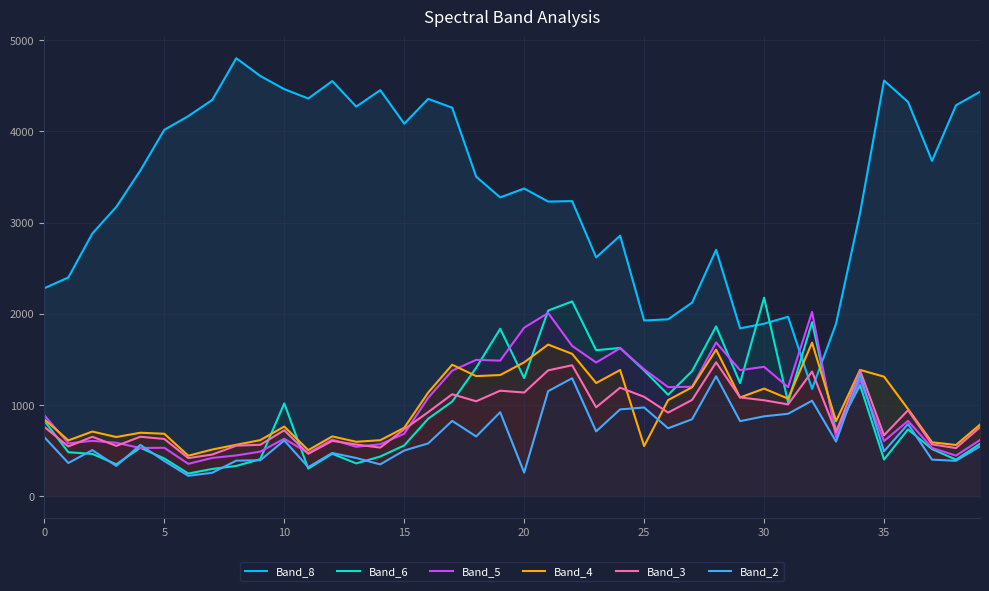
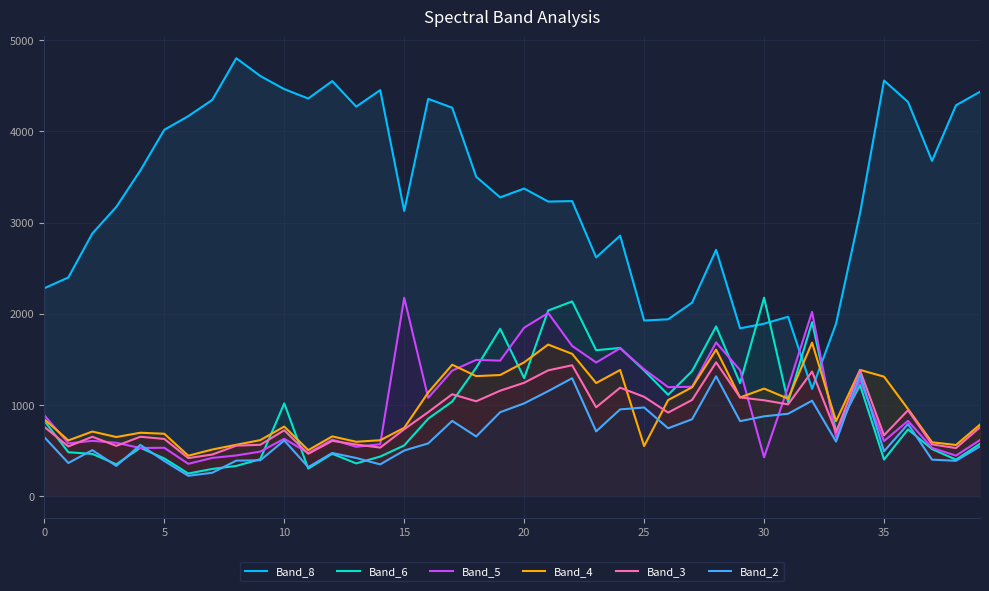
Band_8, 15: 4100 -> 3100
Band_5, 15: 700 -> 2200
Band_3, 20: 1100 -> 1200
Band_2, 20: 300 -> 1000
Band_5, 30: 1400 -> 400
